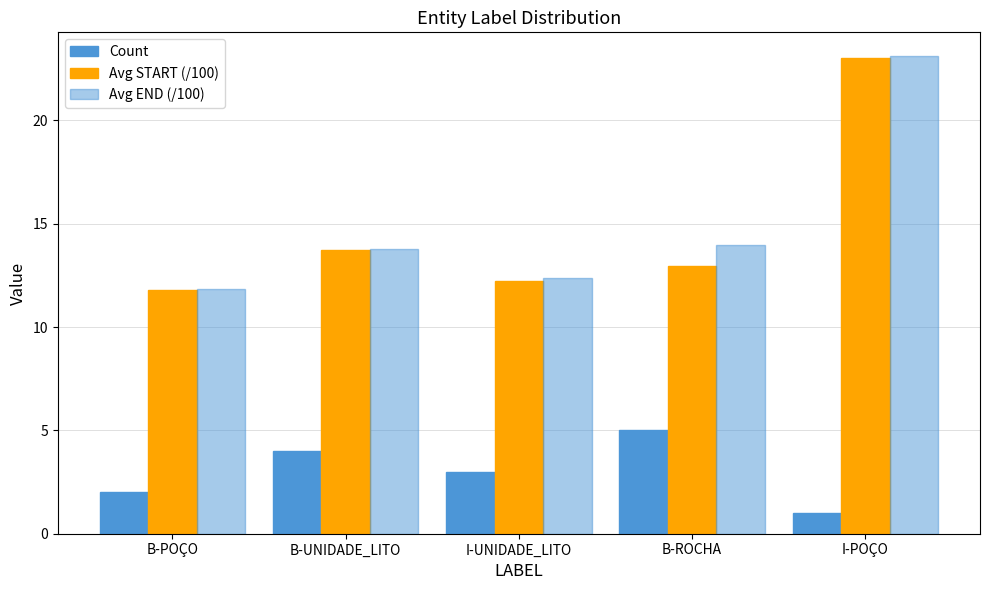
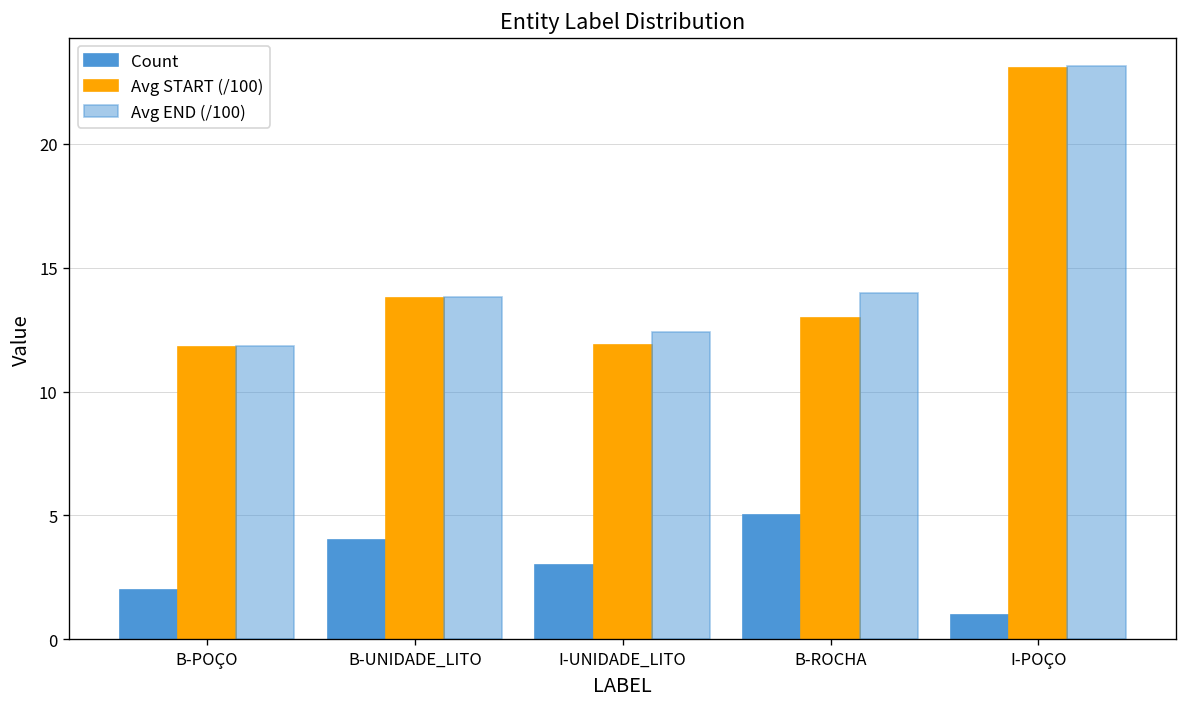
Avg START (/100), I-UNIDADE_LITO: 12.3 -> 11.9
